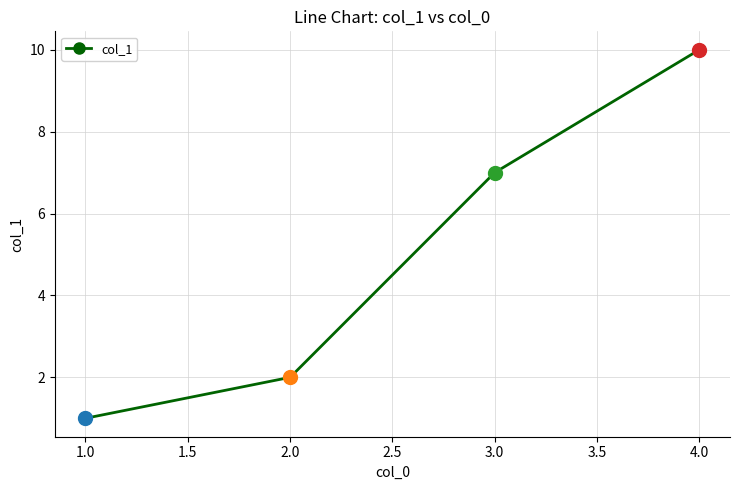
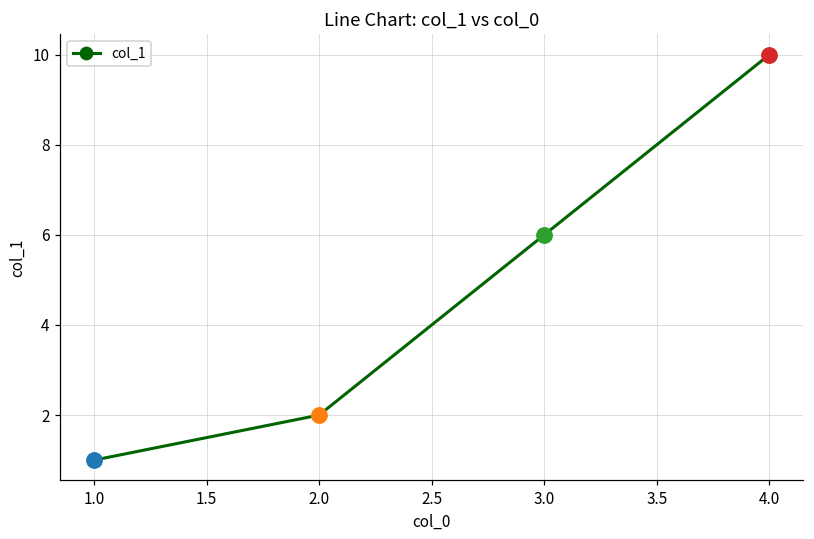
col_1, 3.0: 7 -> 6
